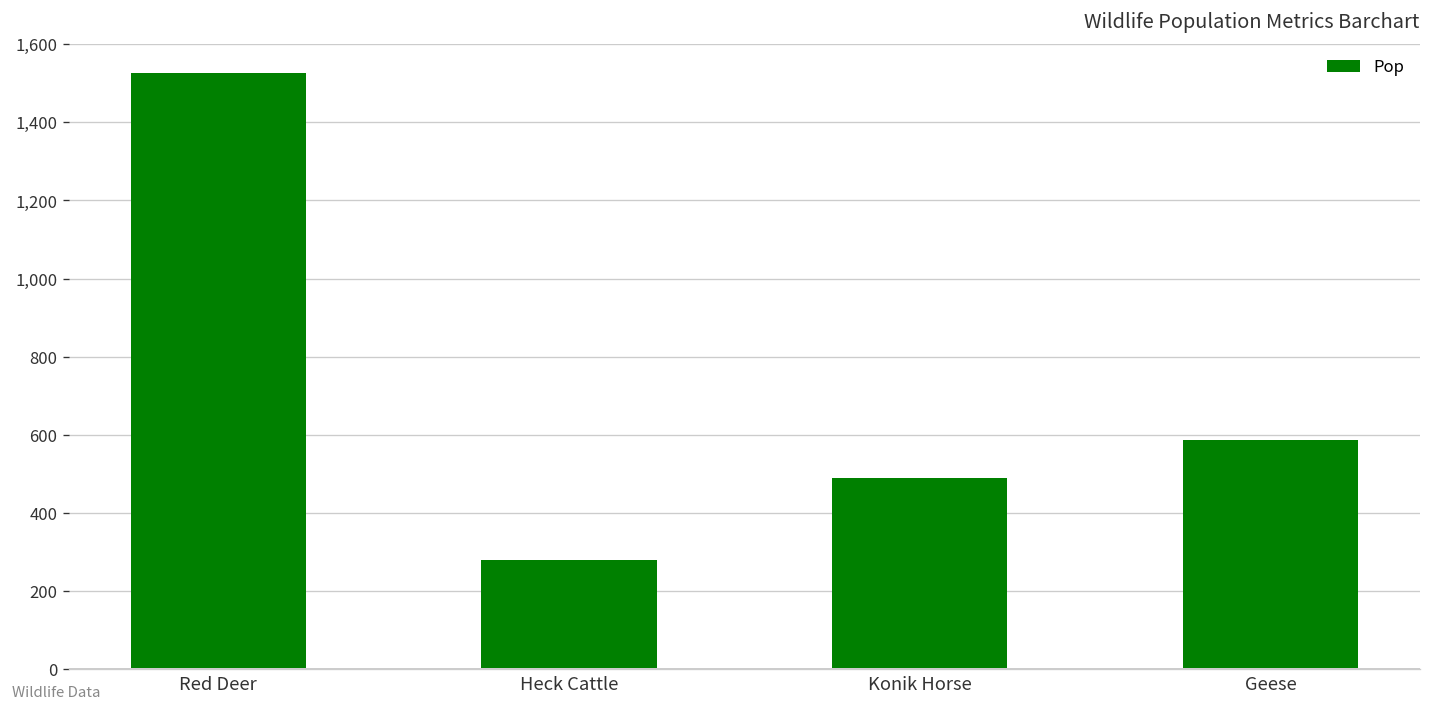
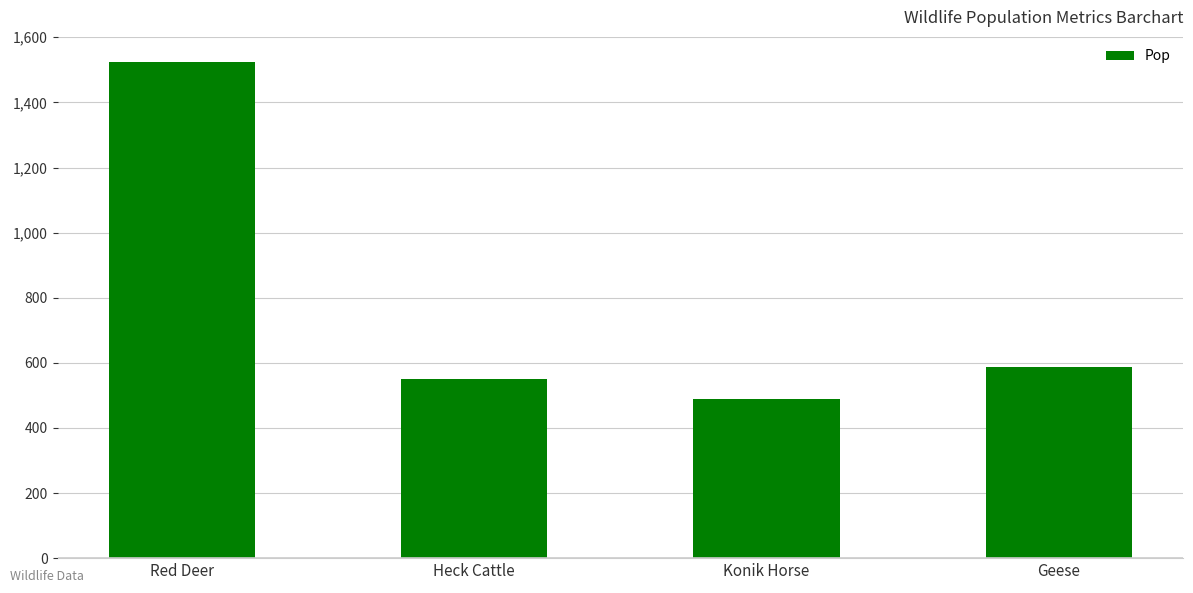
Heck Cattle: 280 -> 550
